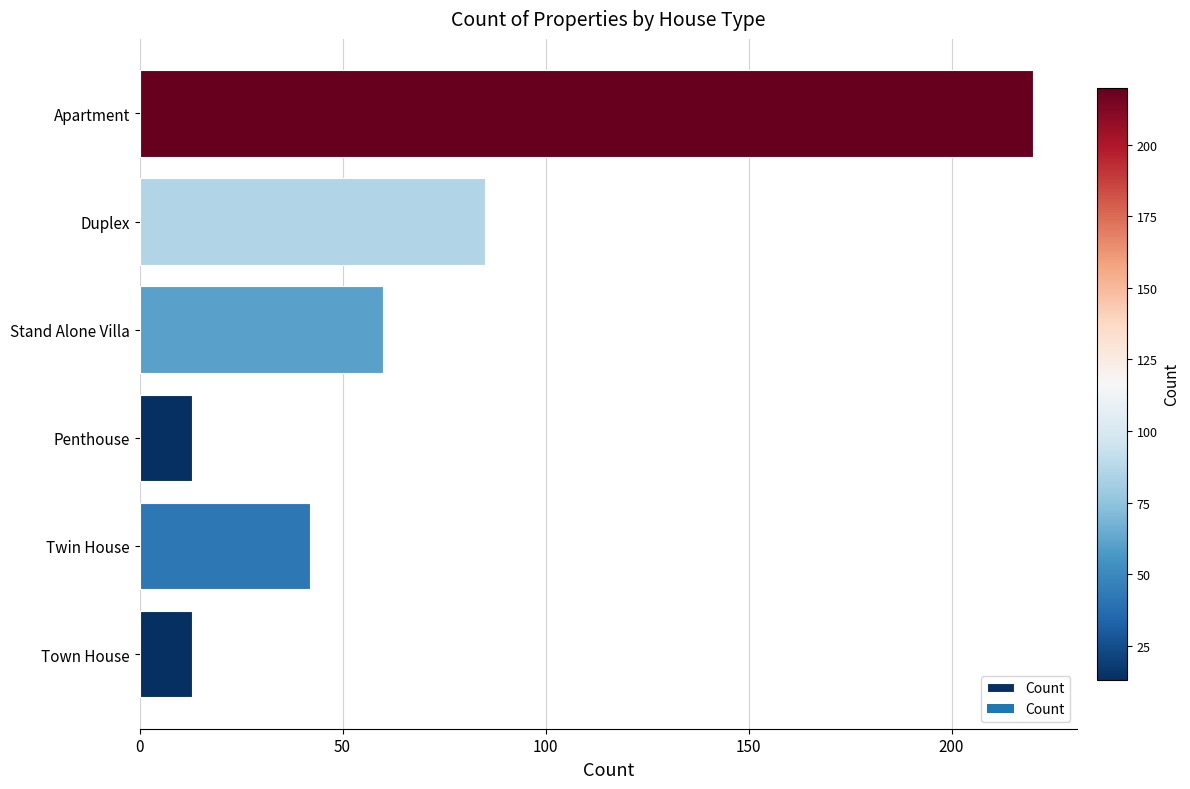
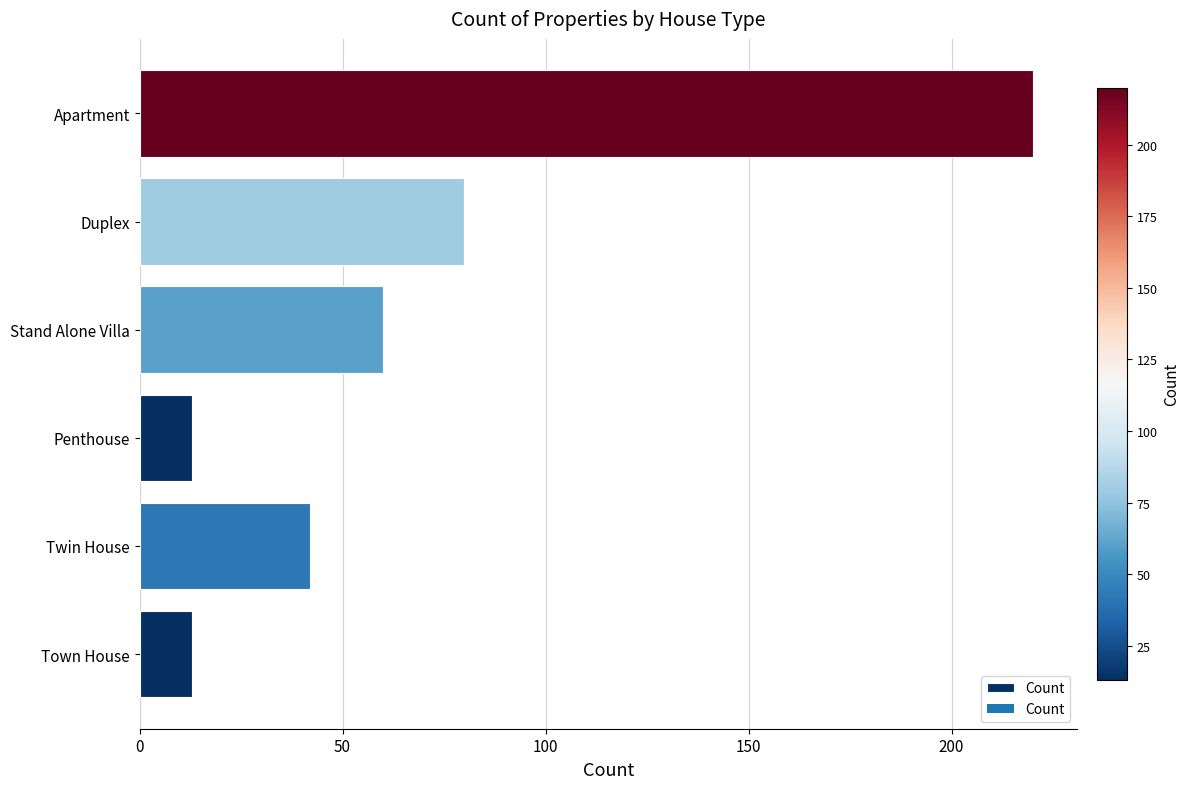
Duplex: 85 -> 80
